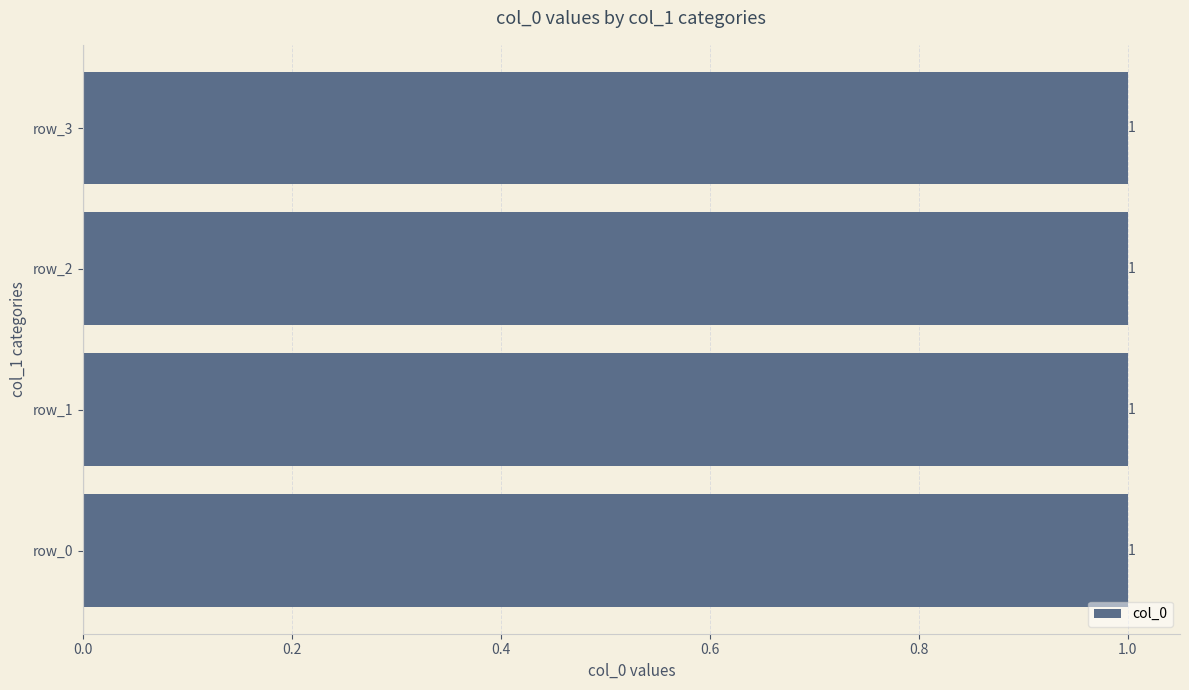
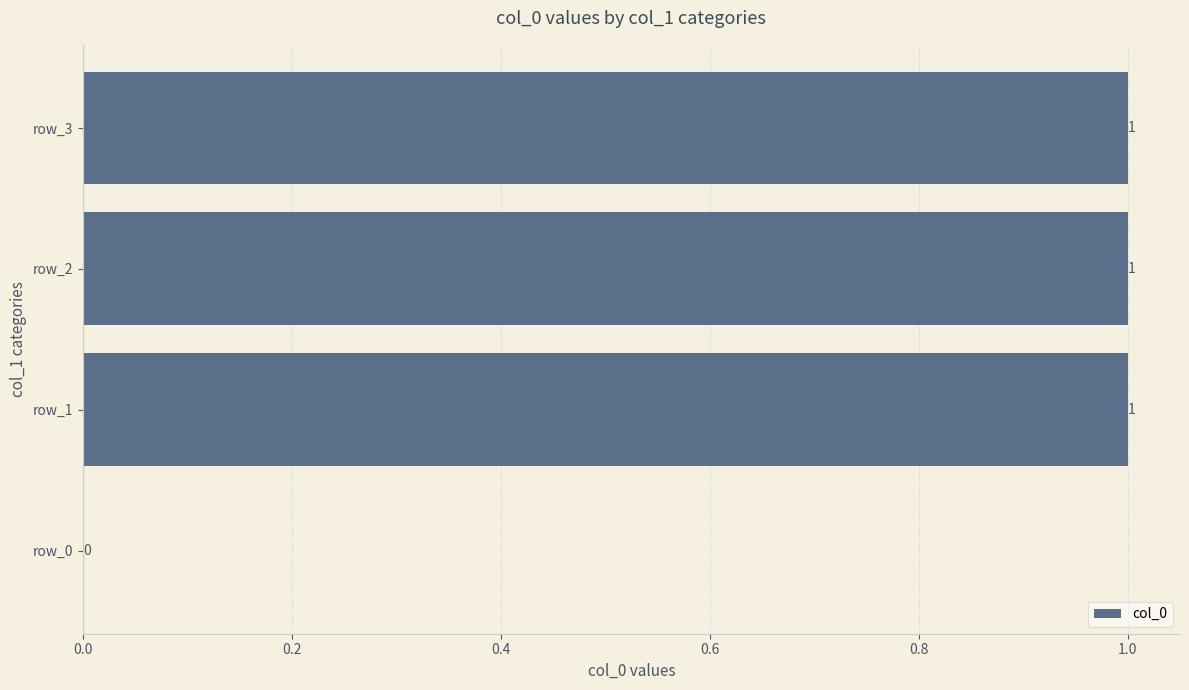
row_0: 1 -> 0
